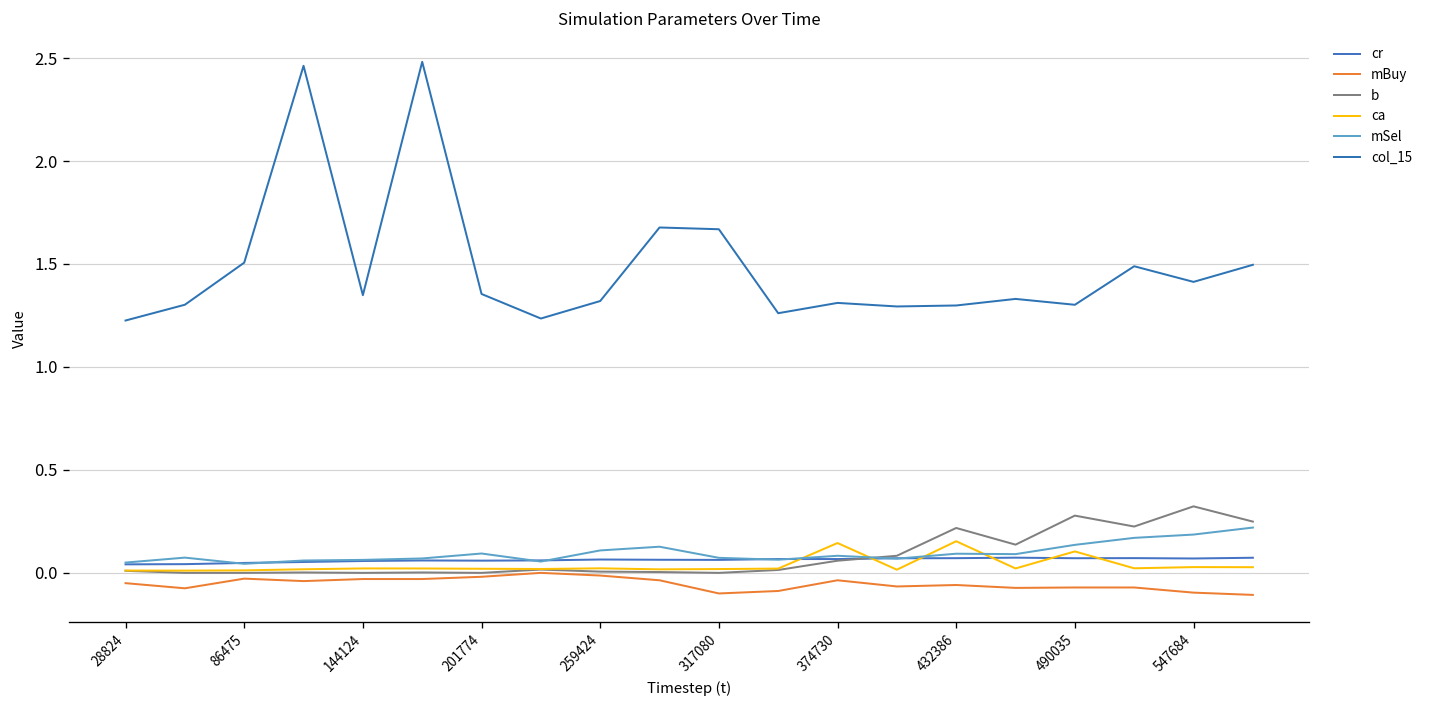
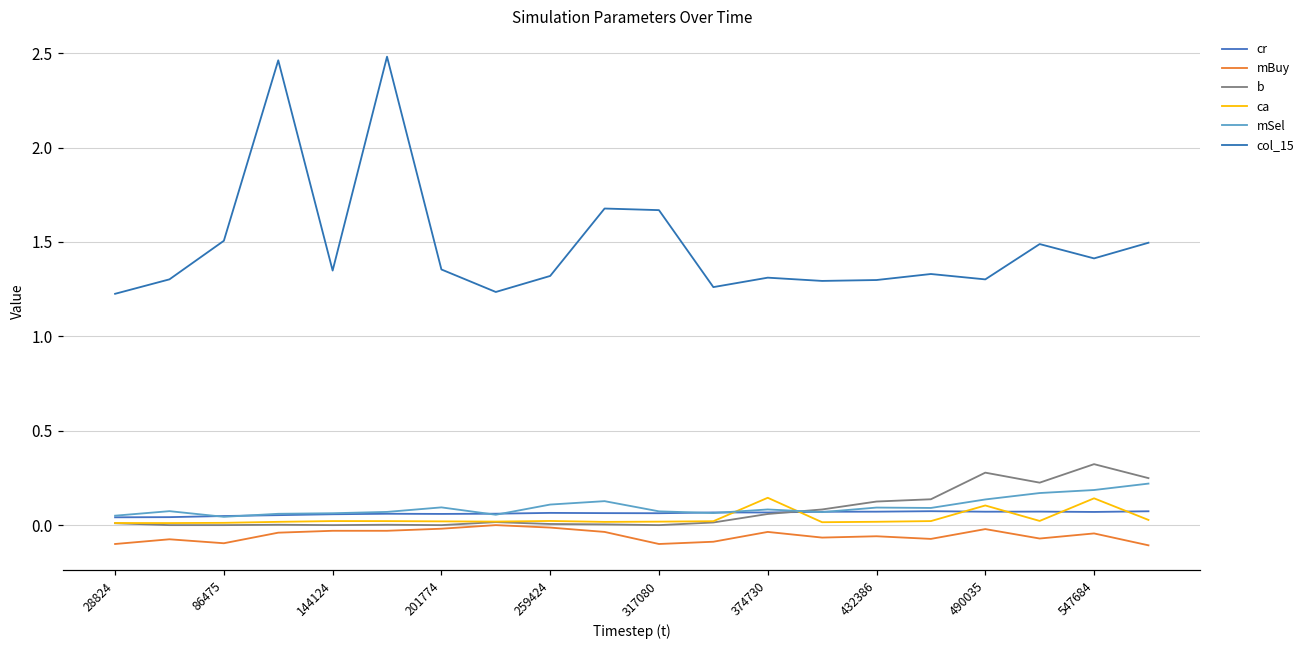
mBuy, 28824: -0.05 -> -0.10
mBuy, 86475: -0.03 -> -0.10
b, 432386: 0.22 -> 0.13
ca, 432386: 0.15 -> 0.02
mBuy, 490035: -0.07 -> -0.02
mBuy, 547684: -0.10 -> -0.04
ca, 547684: 0.03 -> 0.14
